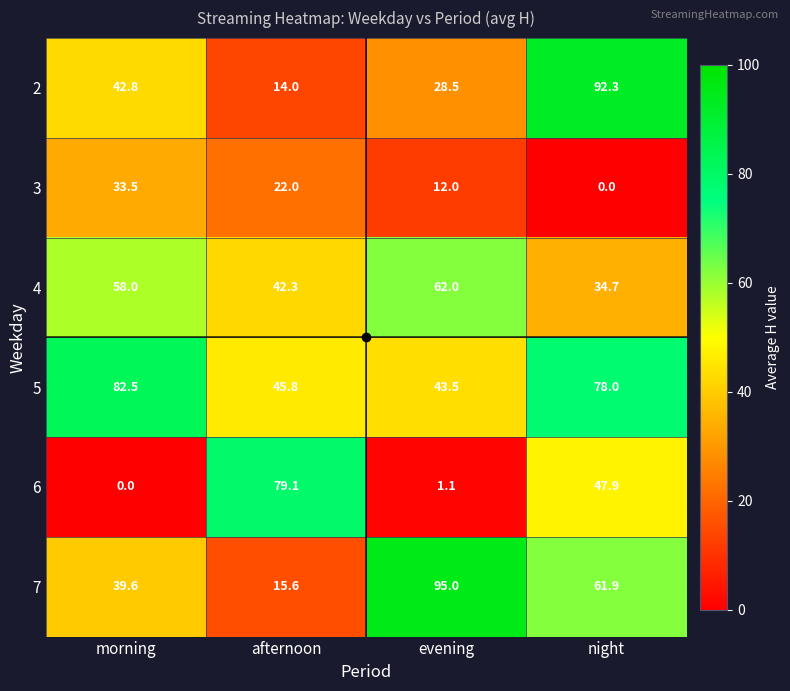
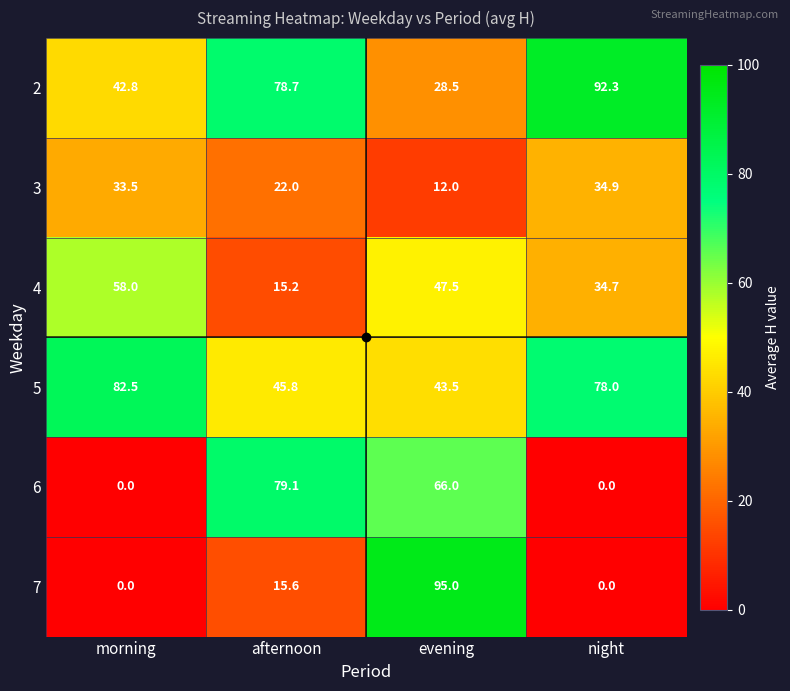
2, afternoon: 14.0 -> 78.7
3, night: 0.0 -> 34.9
4, afternoon: 42.3 -> 15.2
4, evening: 62.0 -> 47.5
6, evening: 1.1 -> 66.0
6, night: 47.9 -> 0.0
7, morning: 39.6 -> 0.0
7, night: 61.9 -> 0.0
